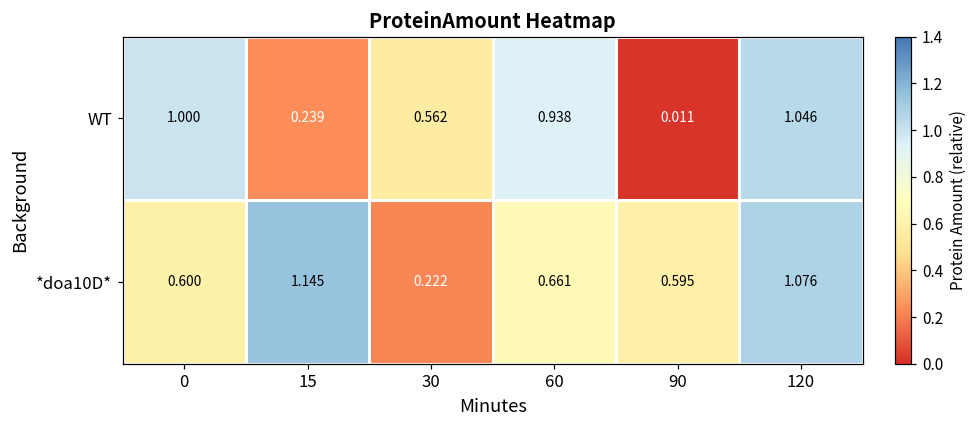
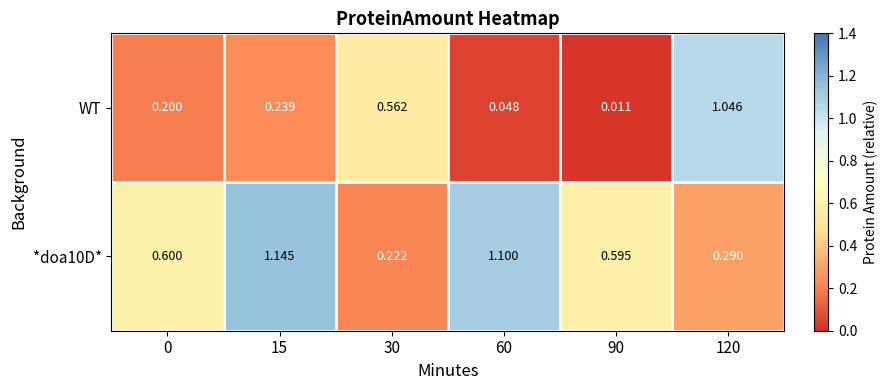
WT, 0: 1.000 -> 0.200
WT, 60: 0.938 -> 0.048
*doa10D*, 60: 0.661 -> 1.100
*doa10D*, 120: 1.076 -> 0.290
